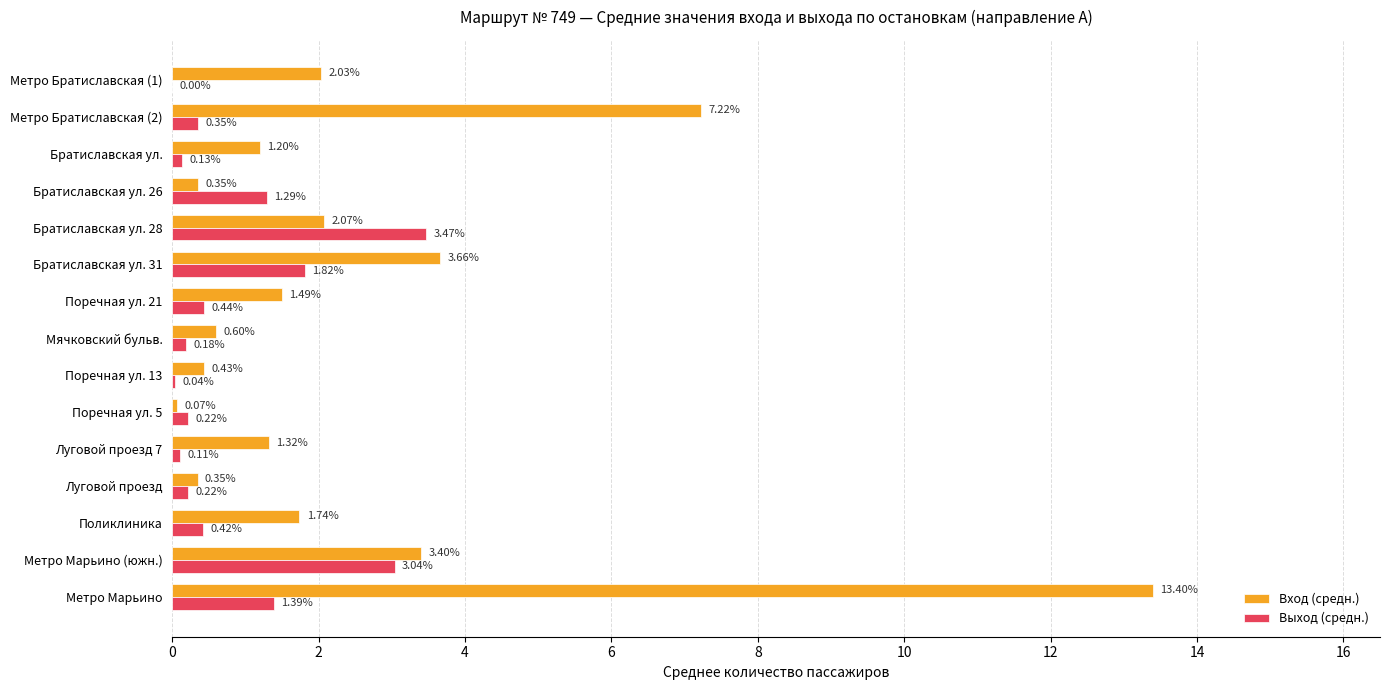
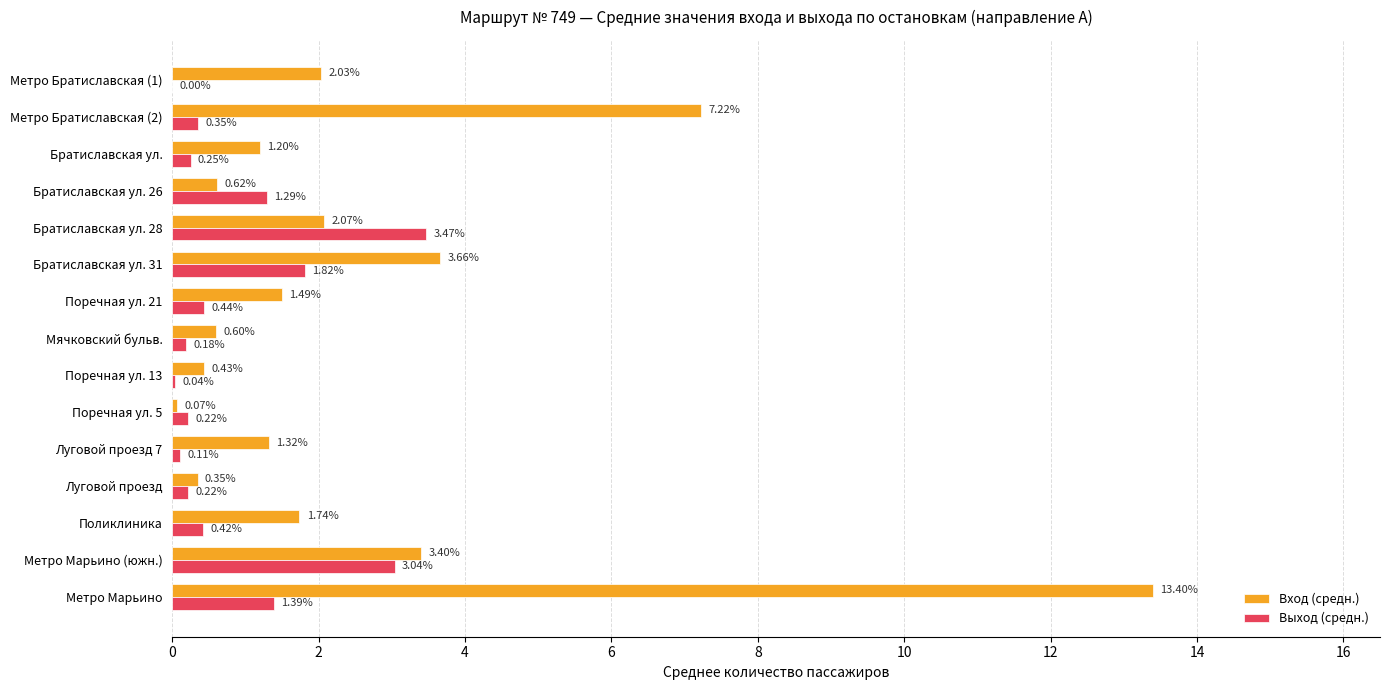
Выход (средн.), Братиславская ул.: 0.13% -> 0.25%
Вход (средн.), Братиславская ул. 26: 0.35% -> 0.62%
